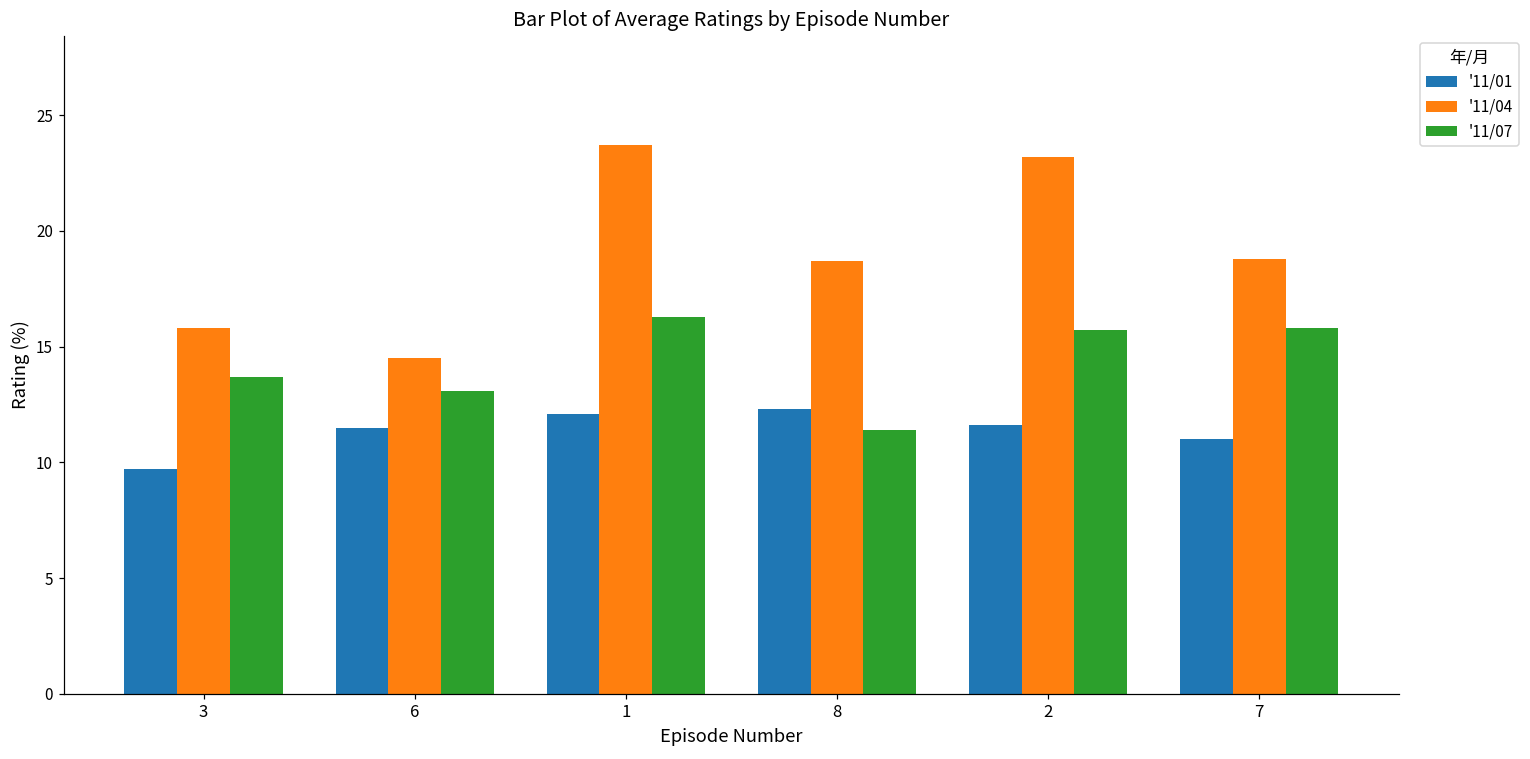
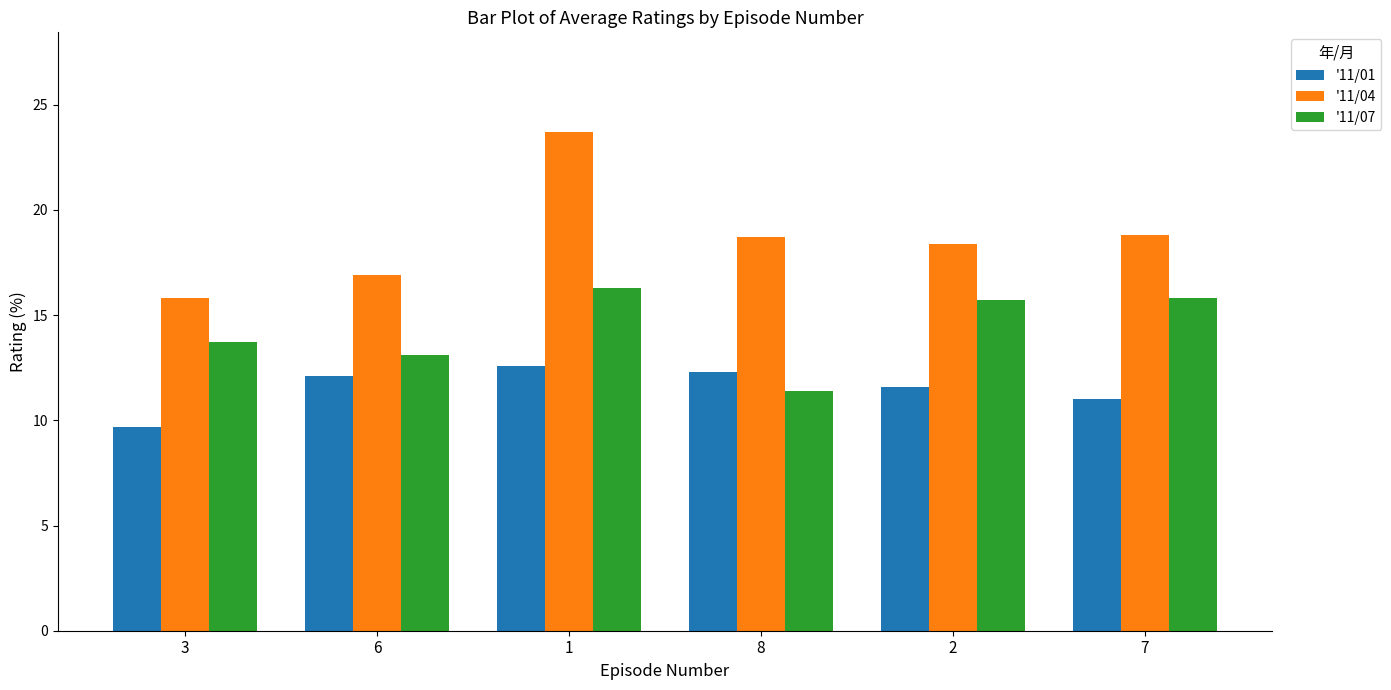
'11/01, 6: 11.5 -> 12.1
'11/04, 6: 14.5 -> 16.9
'11/01, 1: 12.1 -> 12.6
'11/04, 2: 23.2 -> 18.4
